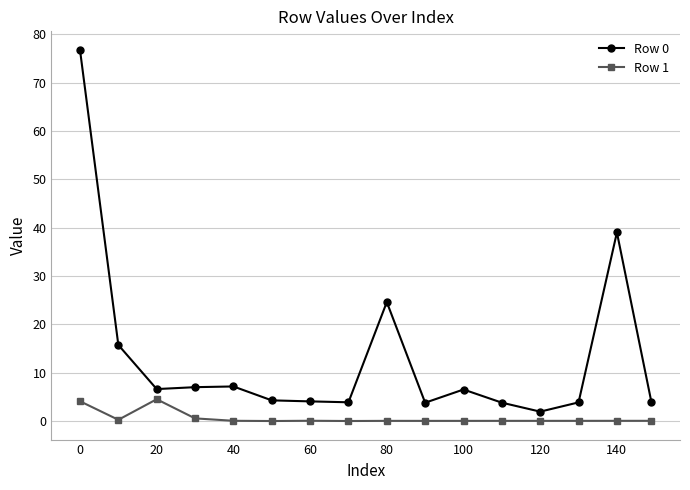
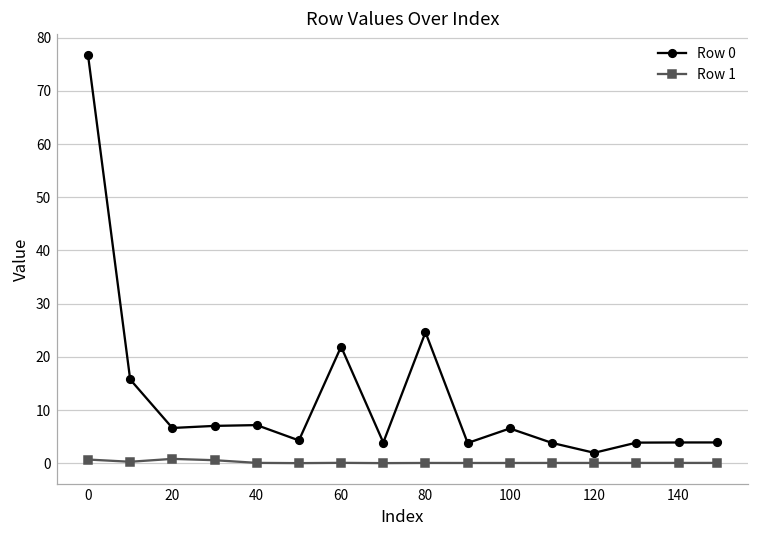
Row 1, 0: 4 -> 1
Row 1, 20: 5 -> 1
Row 0, 60: 4 -> 22
Row 0, 140: 39 -> 4
